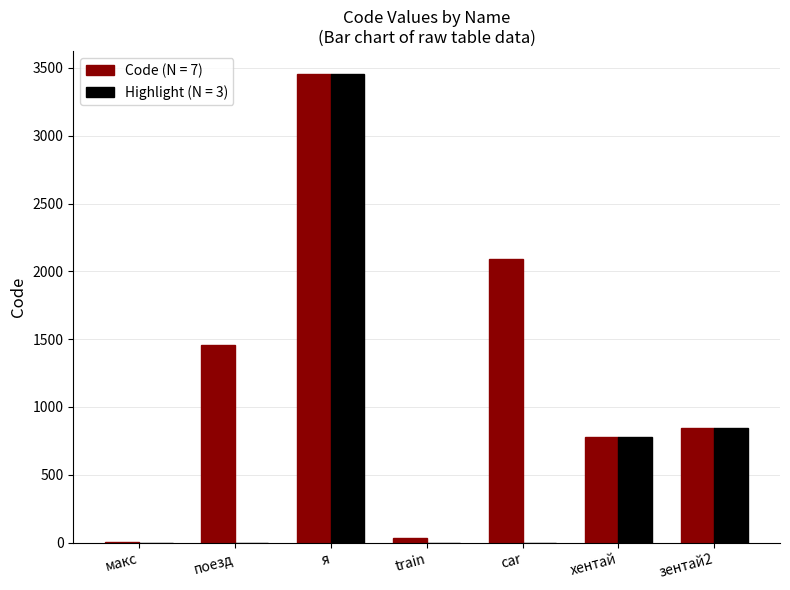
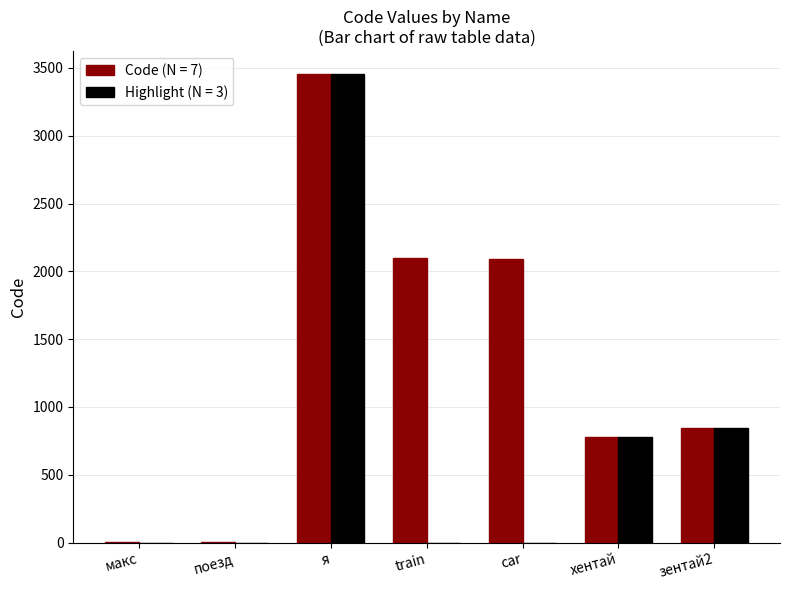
Code (N = 7), поезд: 1450 -> 0
Code (N = 7), train: 30 -> 2100
